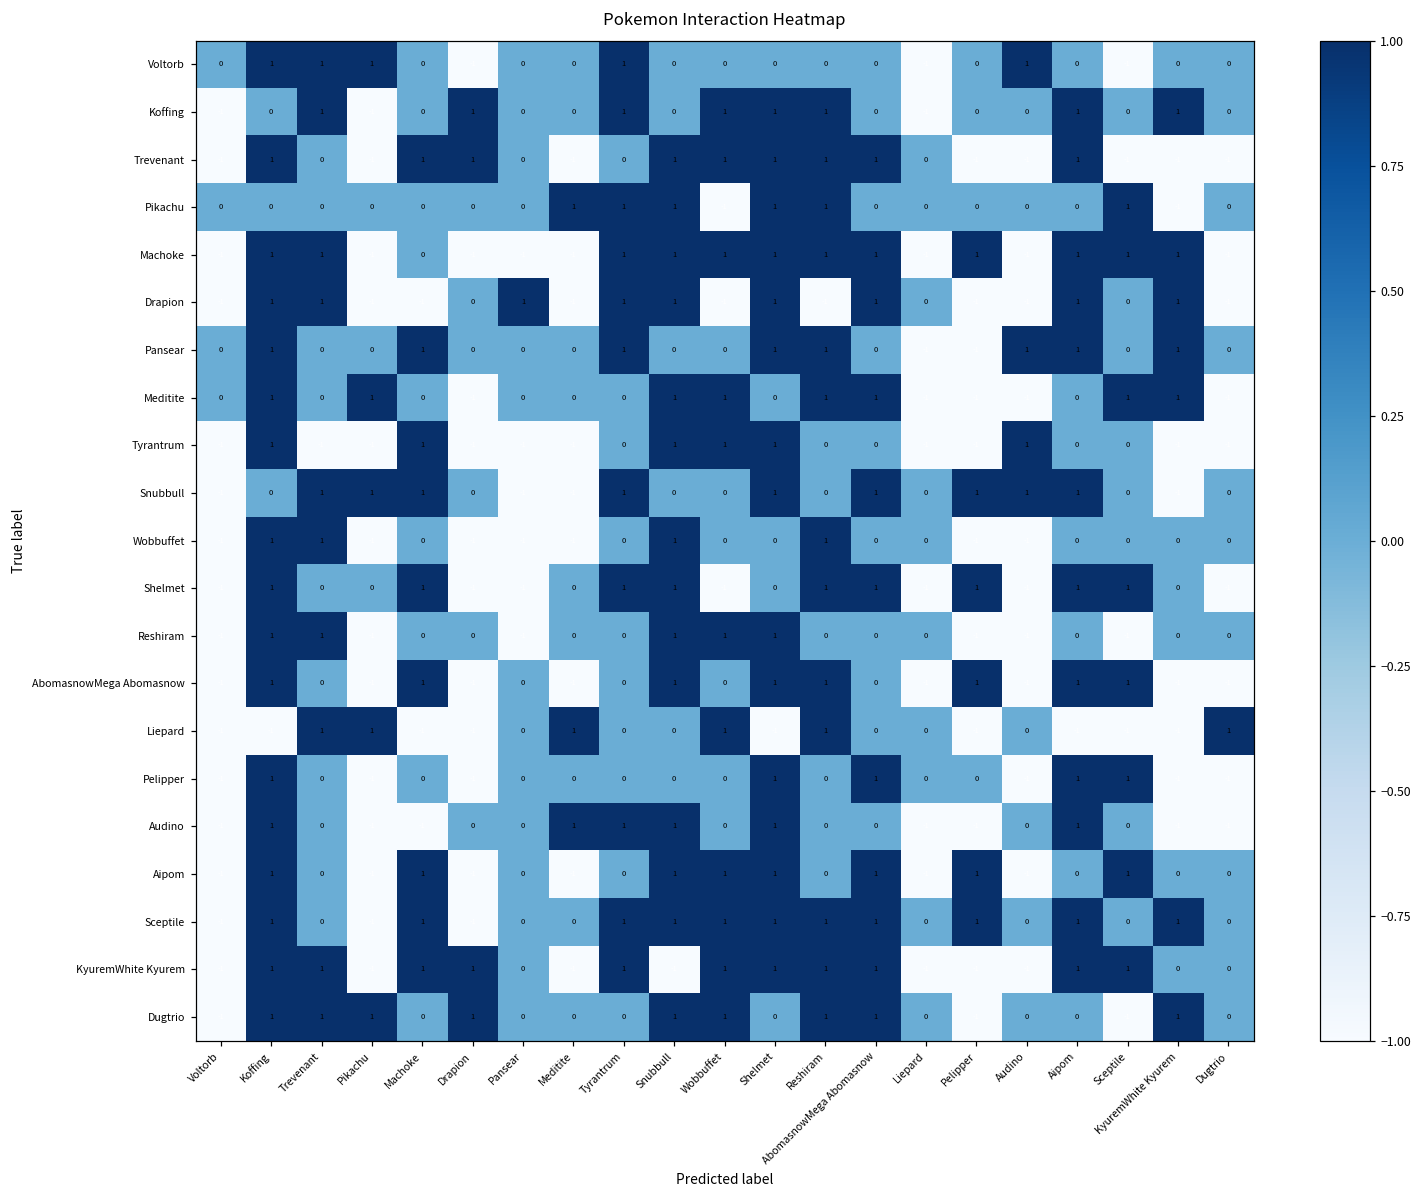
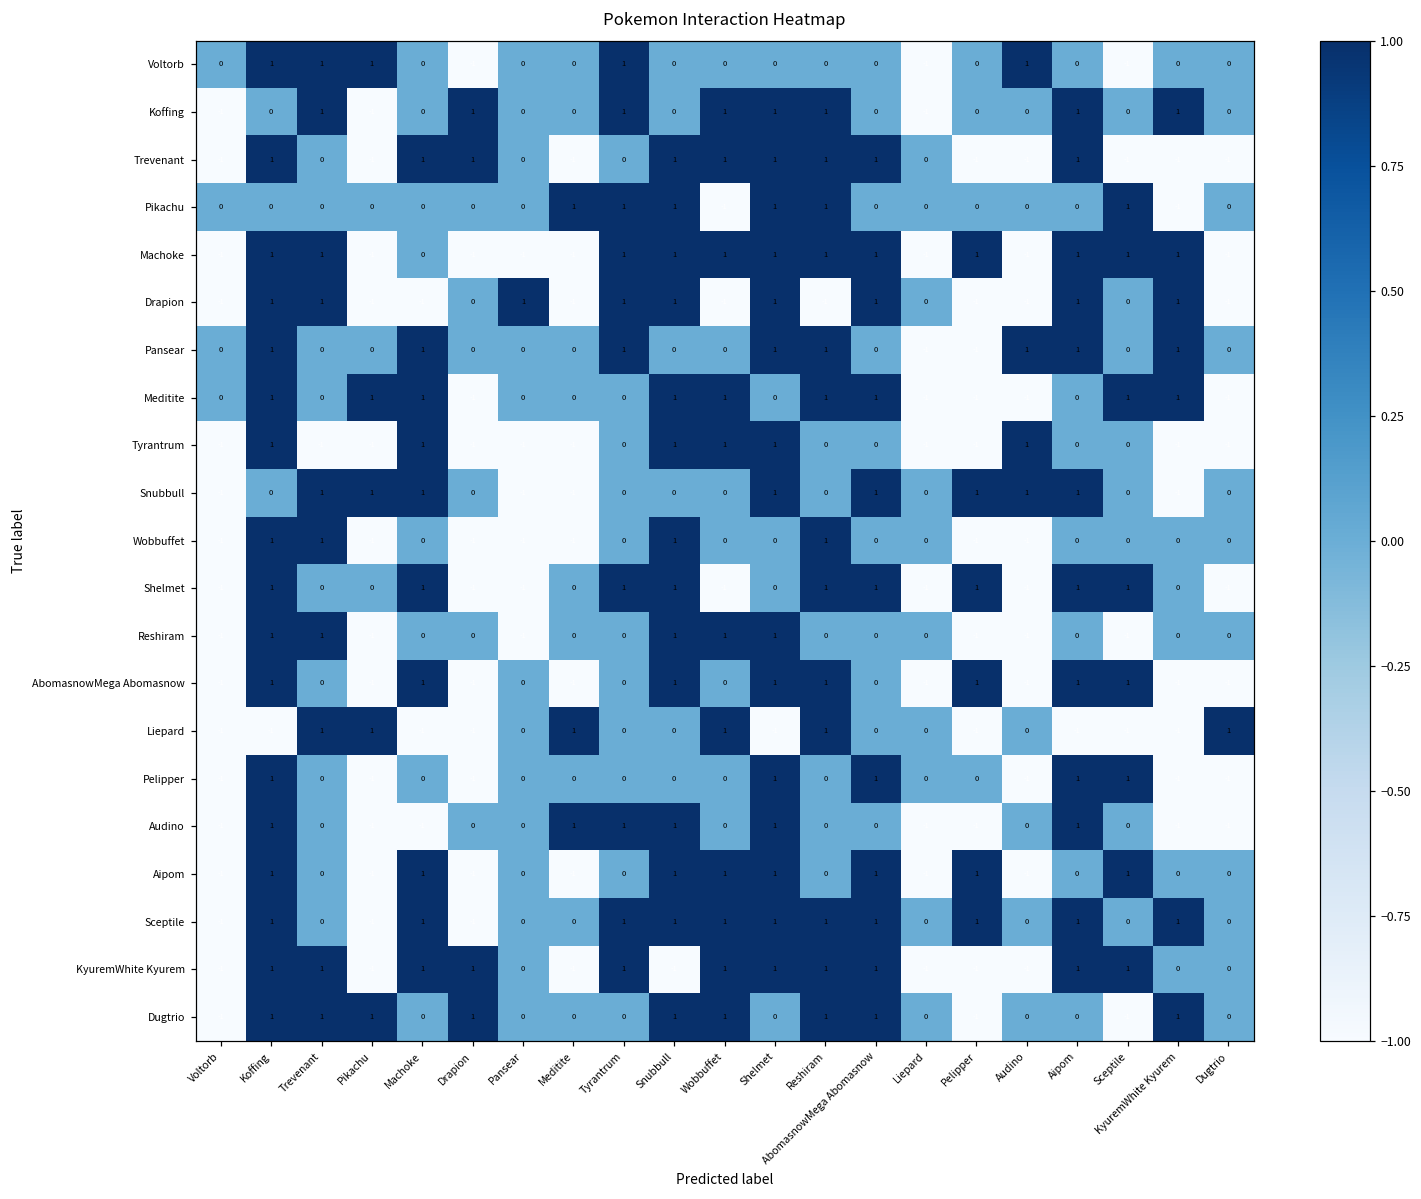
Meditite, Machoke: 0 -> 1
Snubbull, Tyrantrum: 1 -> 0
